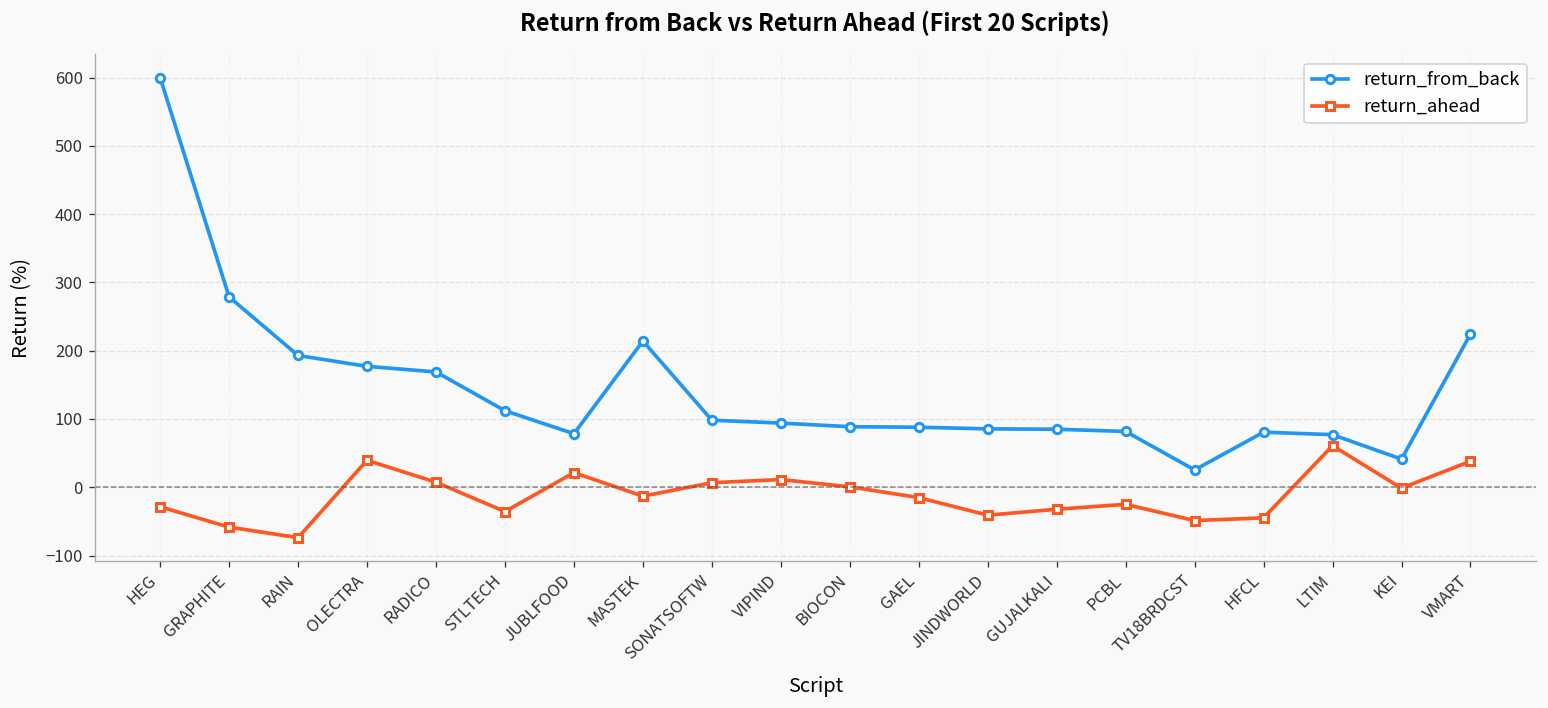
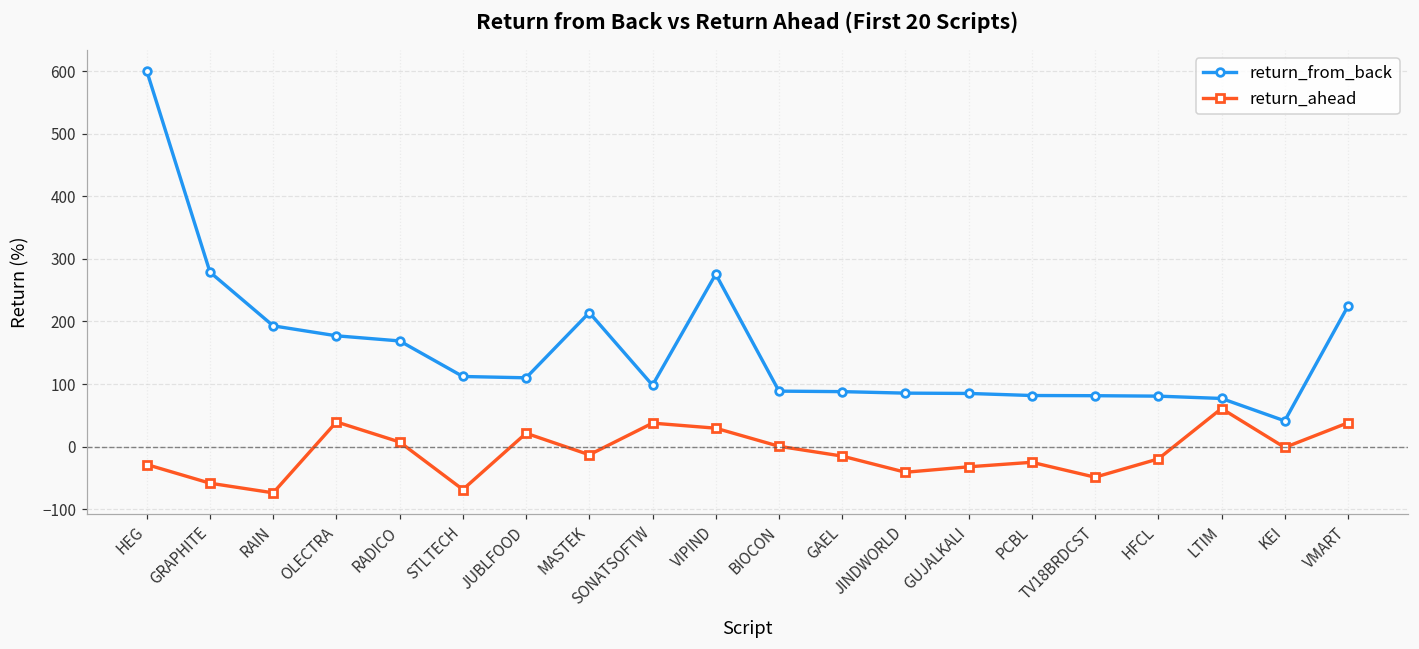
return_ahead, STLTECH: -40 -> -70
return_from_back, JUBLFOOD: 80 -> 110
return_ahead, SONATSOFTW: 10 -> 40
return_from_back, VIPIND: 90 -> 280
return_ahead, VIPIND: 10 -> 30
return_from_back, TV18BRDCST: 30 -> 80
return_ahead, HFCL: -40 -> -20
